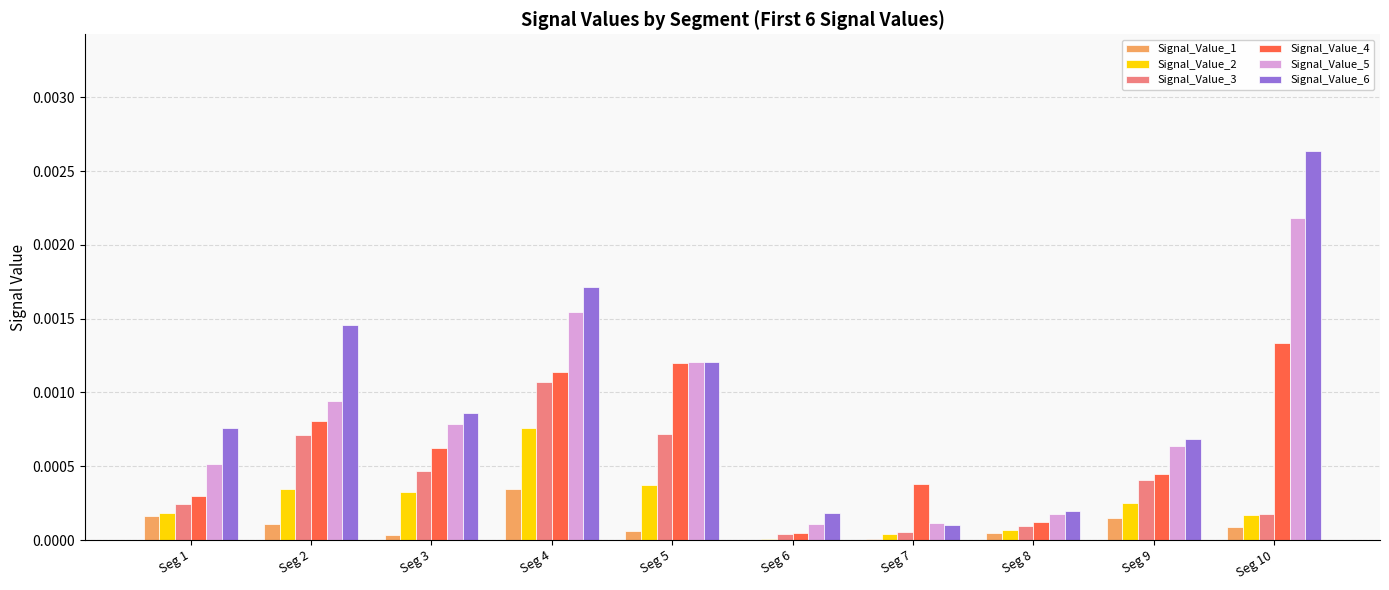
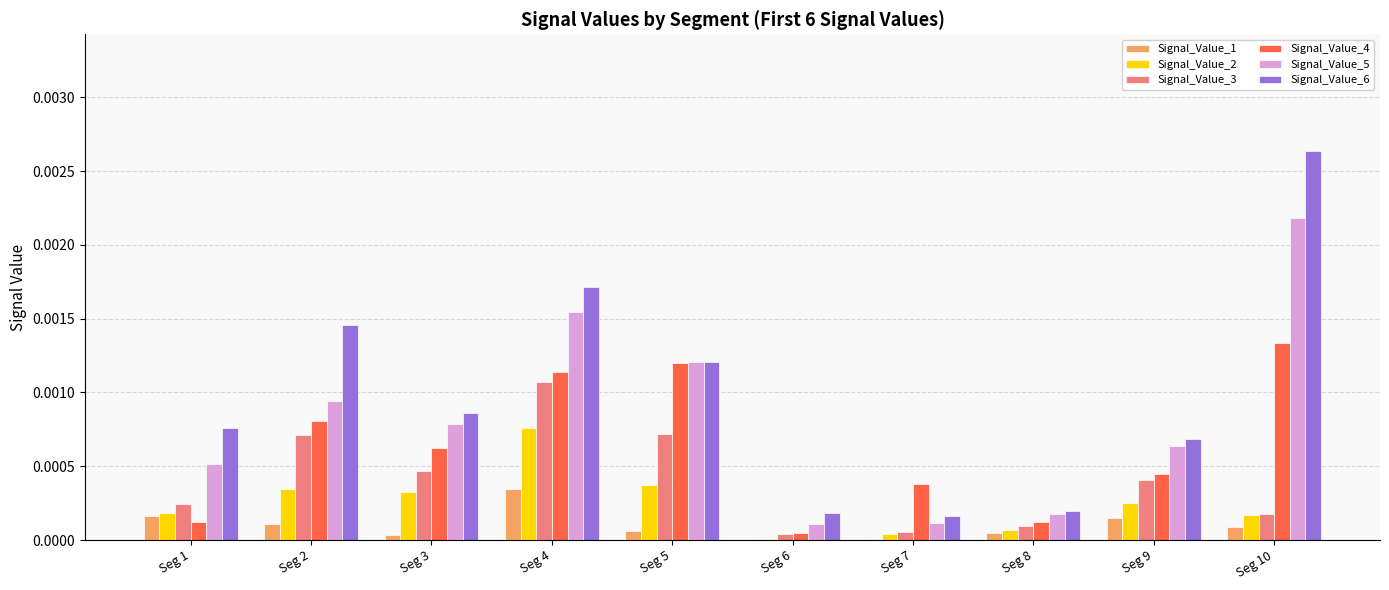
Signal_Value_4, Seg 1: 0.00030 -> 0.00012
Signal_Value_6, Seg 7: 0.00010 -> 0.00016
